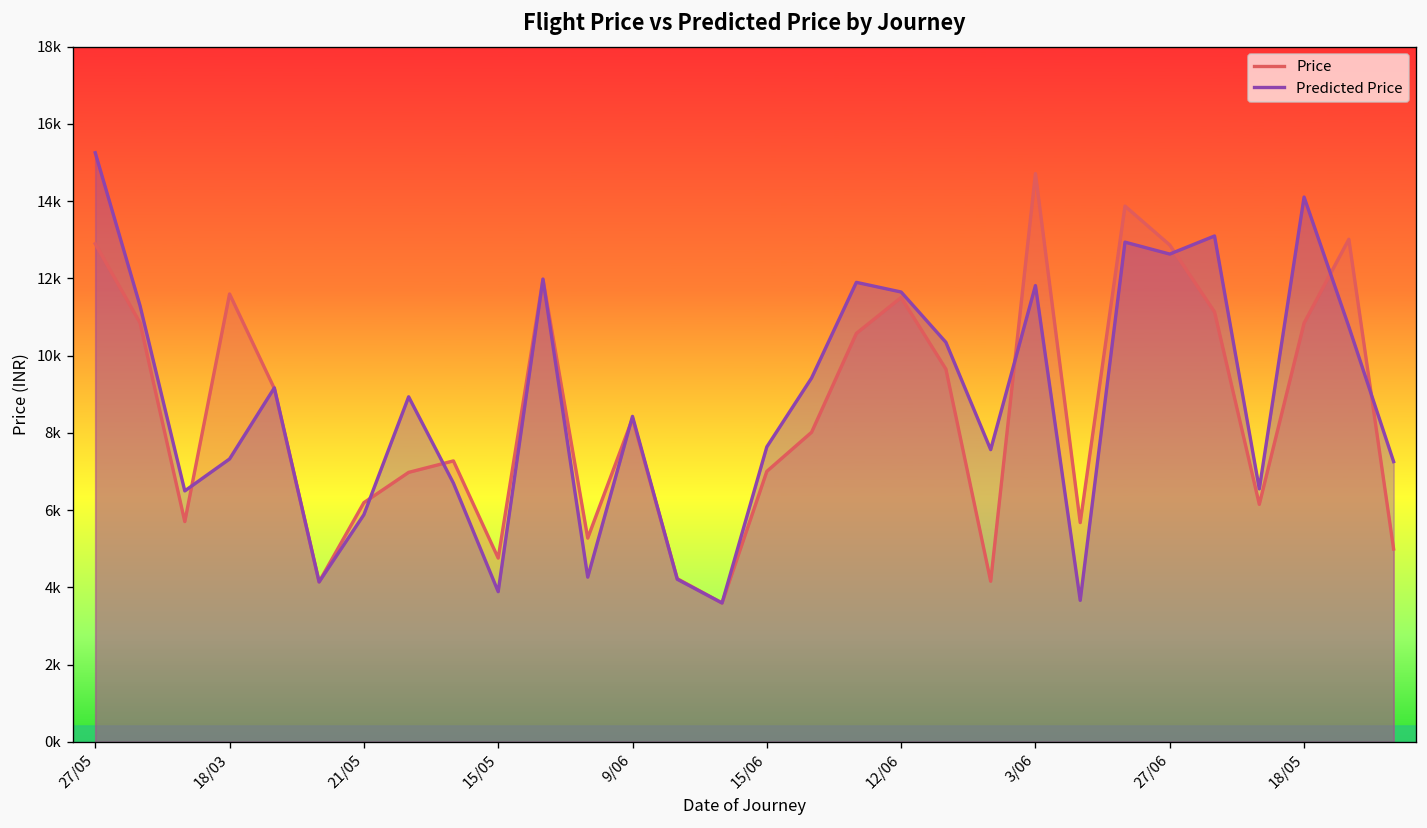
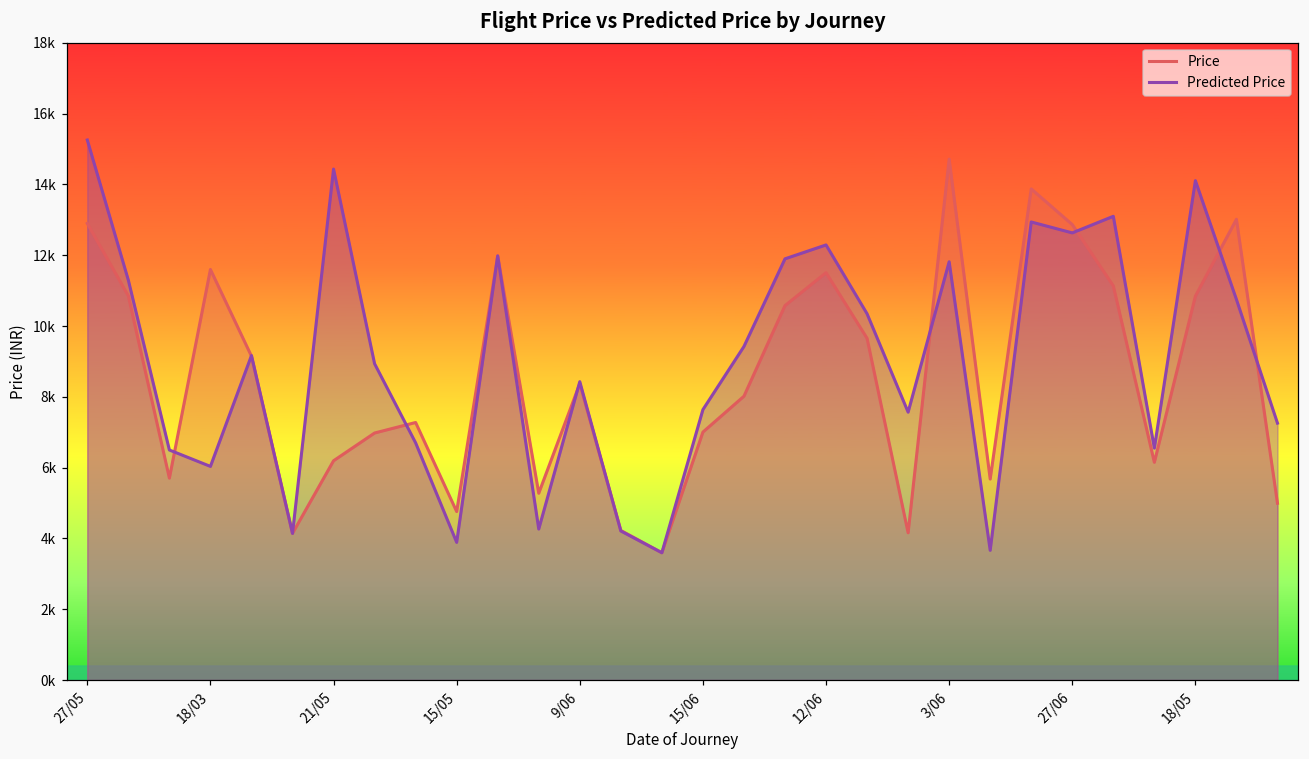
Predicted Price, 18/03: 7300 -> 6000
Predicted Price, 21/05: 5900 -> 14400
Predicted Price, 12/06: 11600 -> 12300
